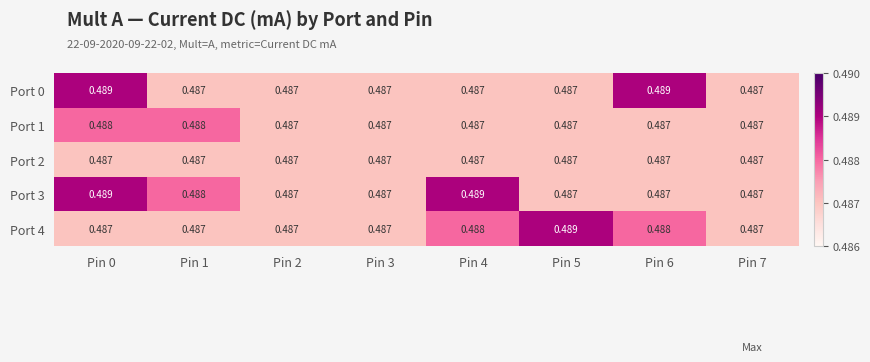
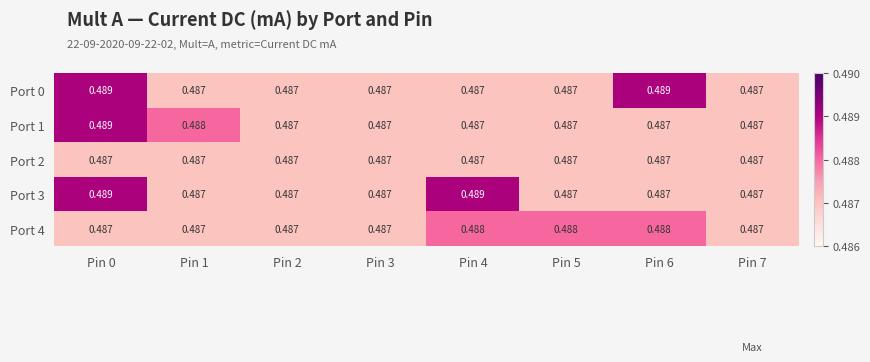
Port 1, Pin 0: 0.488 -> 0.489
Port 3, Pin 1: 0.488 -> 0.487
Port 4, Pin 5: 0.489 -> 0.488
